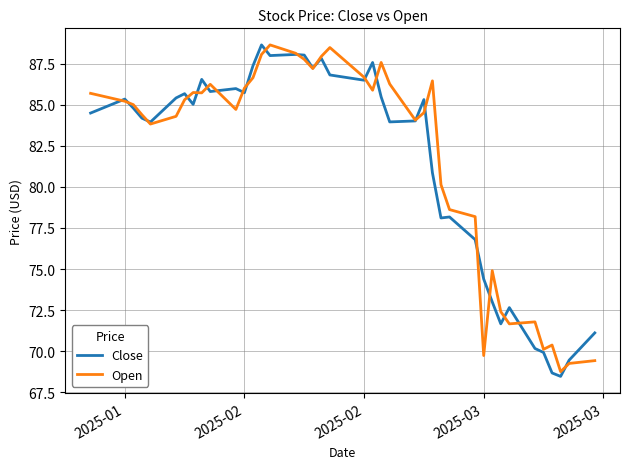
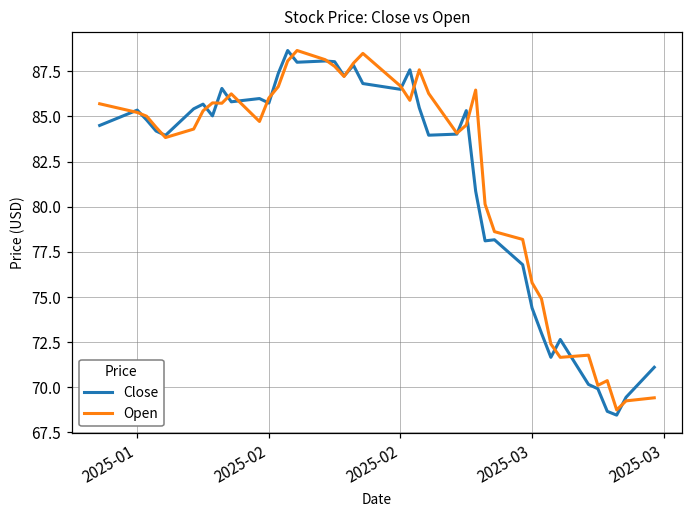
Open, 2025-03: 69.7 -> 75.8
